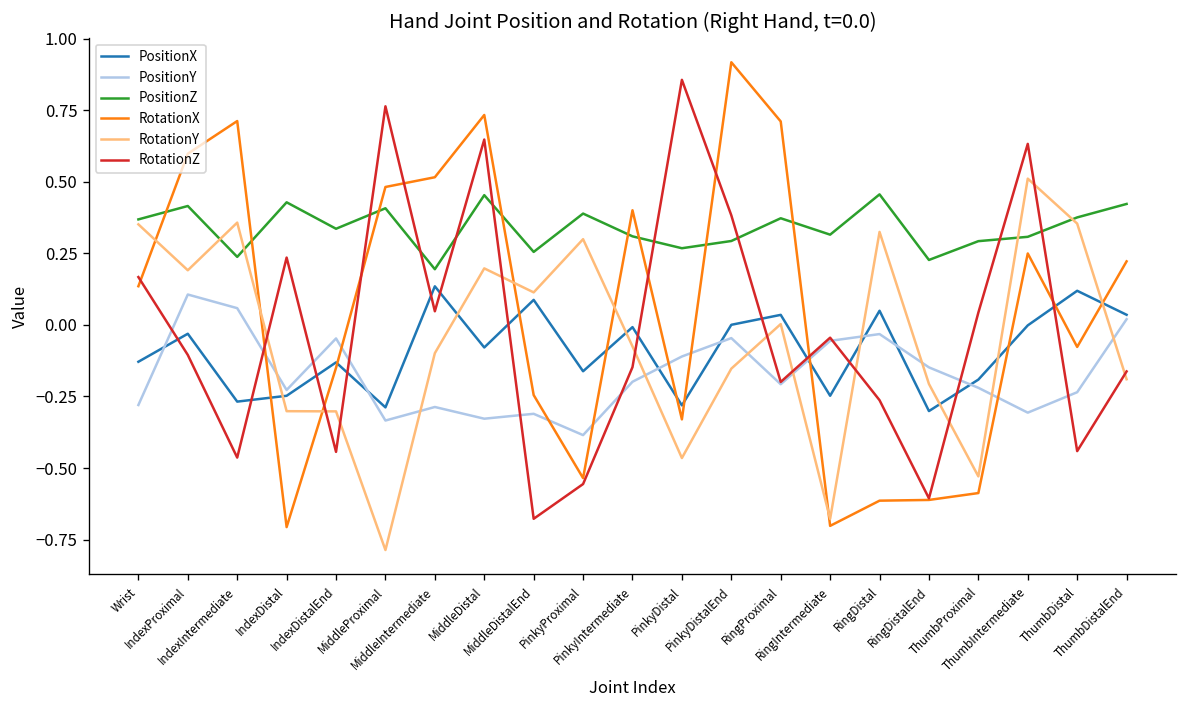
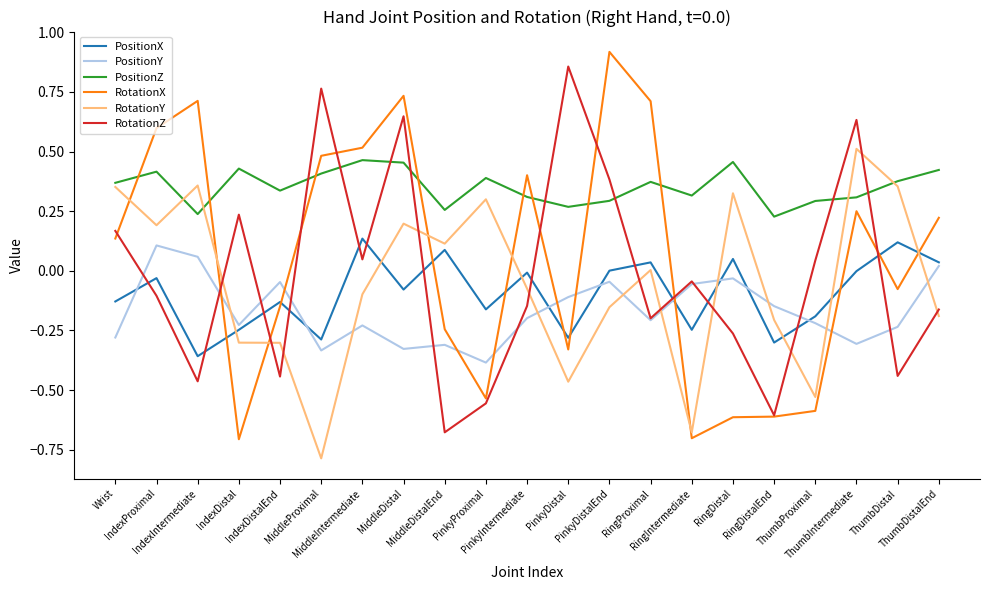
PositionX, IndexIntermediate: -0.27 -> -0.36
PositionY, MiddleIntermediate: -0.29 -> -0.23
PositionZ, MiddleIntermediate: 0.19 -> 0.46
